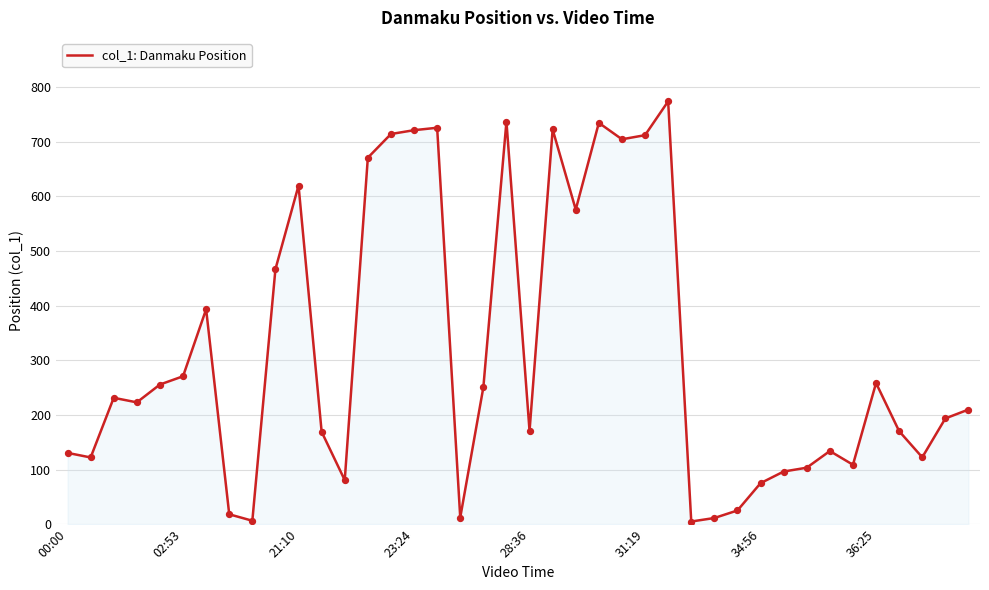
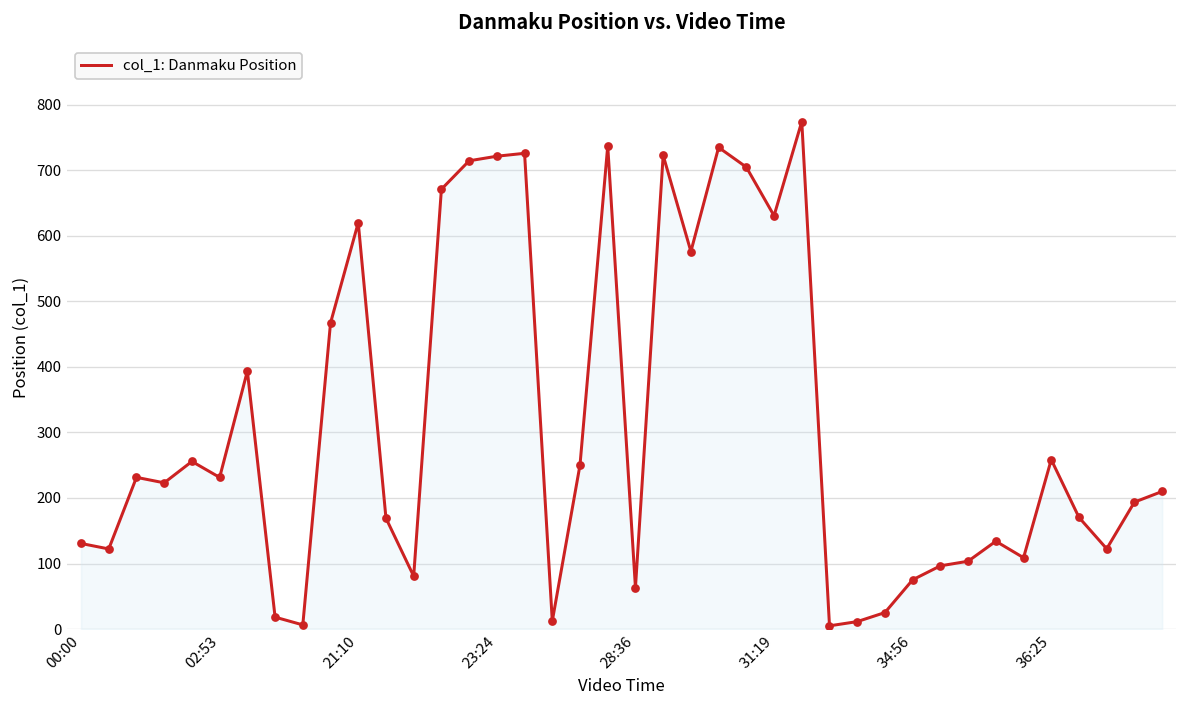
02:53: 270 -> 230
28:36: 170 -> 60
31:19: 710 -> 630
